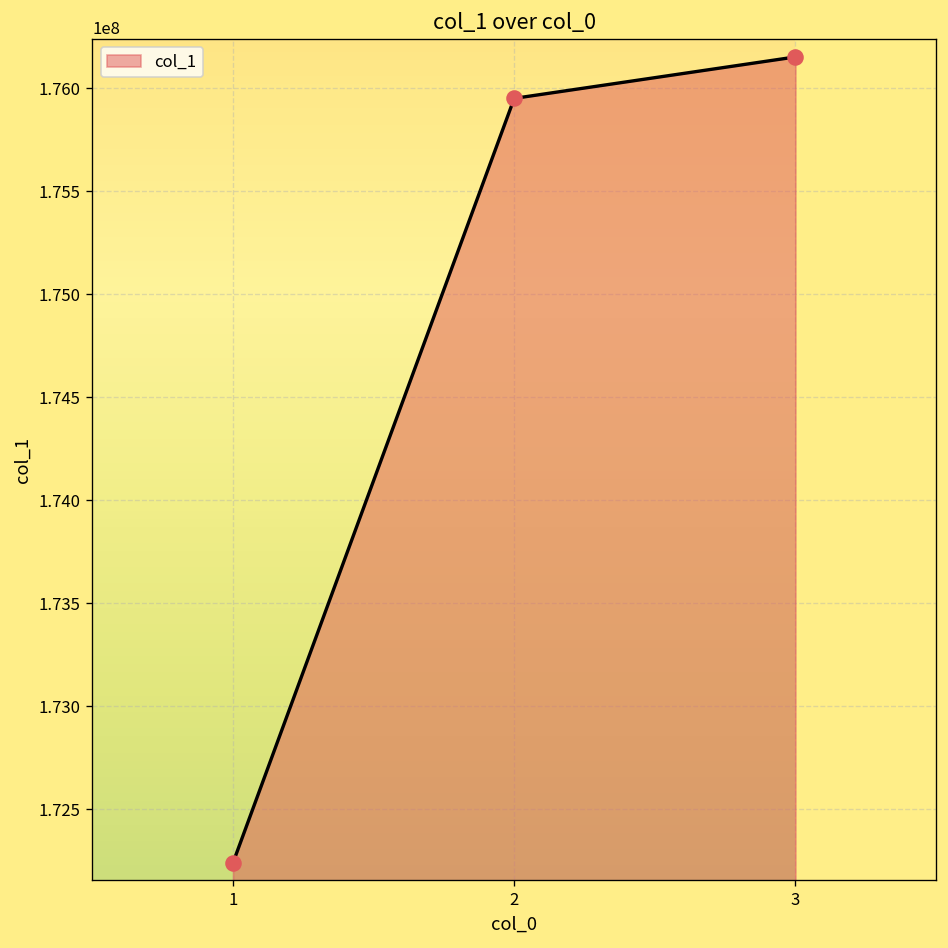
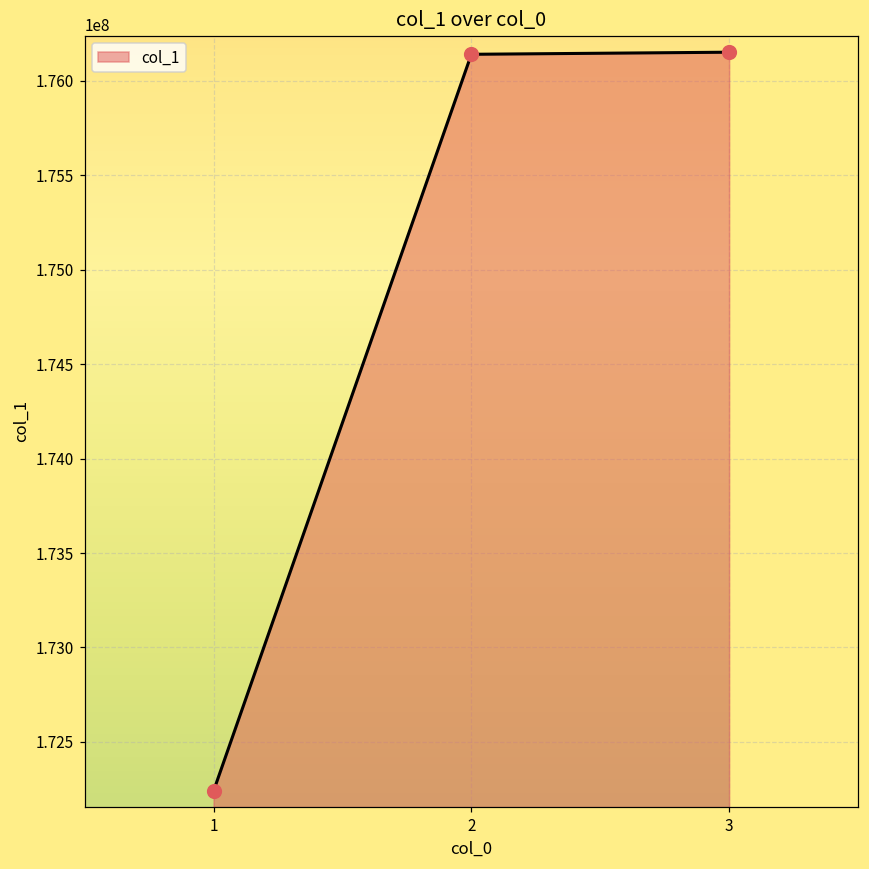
2: 175950000 -> 176140000
